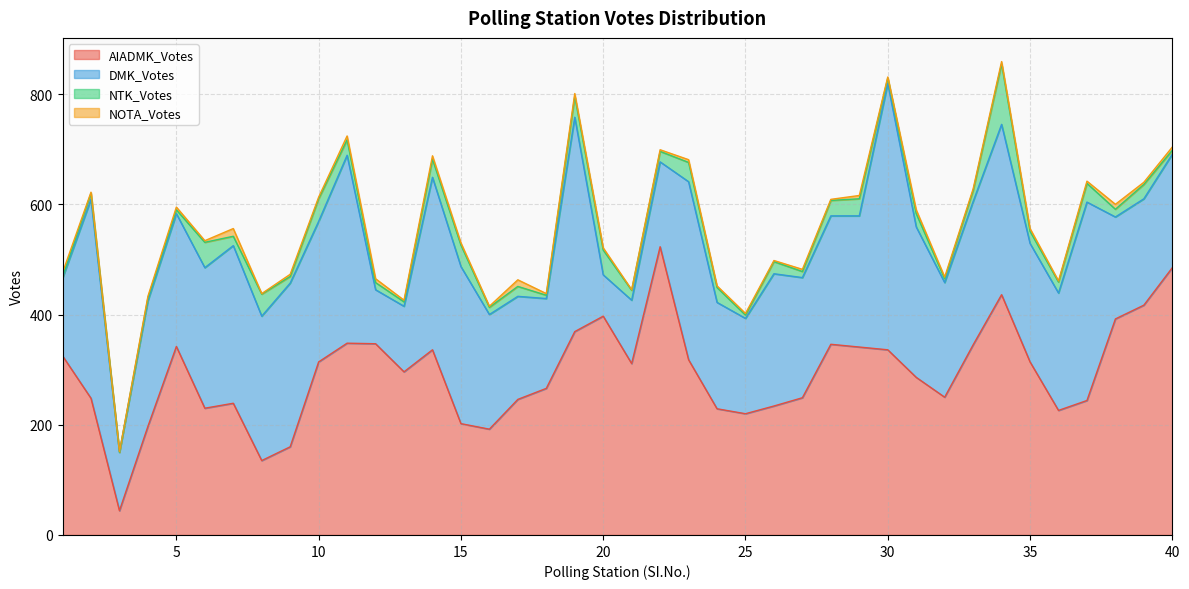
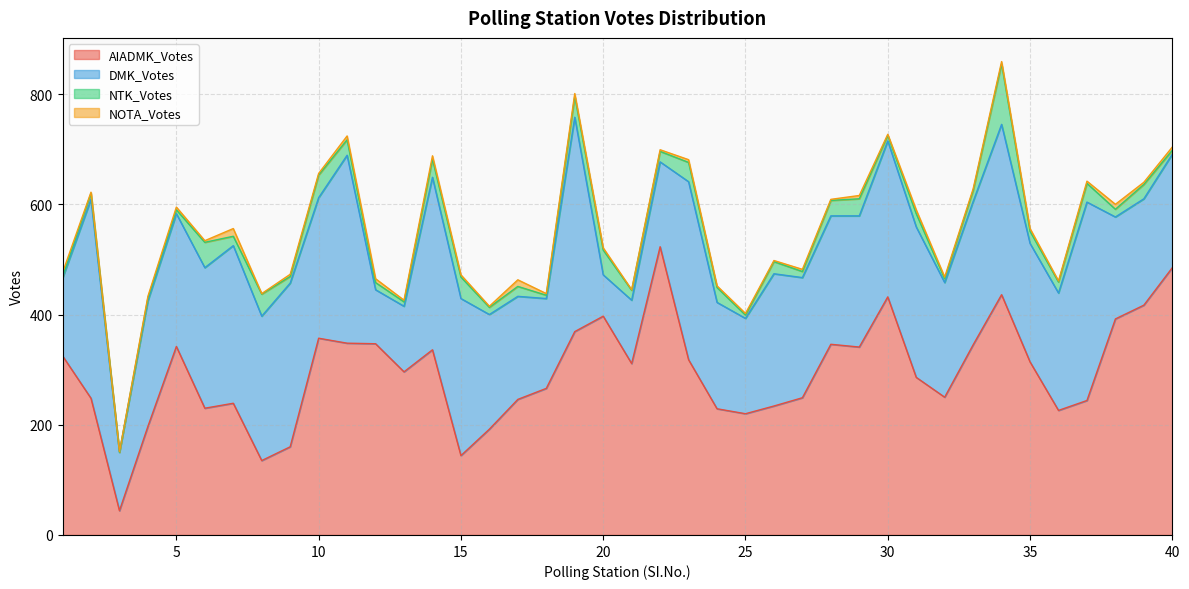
AIADMK_Votes, 10: 310 -> 360
AIADMK_Votes, 15: 200 -> 140
AIADMK_Votes, 30: 340 -> 430
DMK_Votes, 30: 480 -> 280
